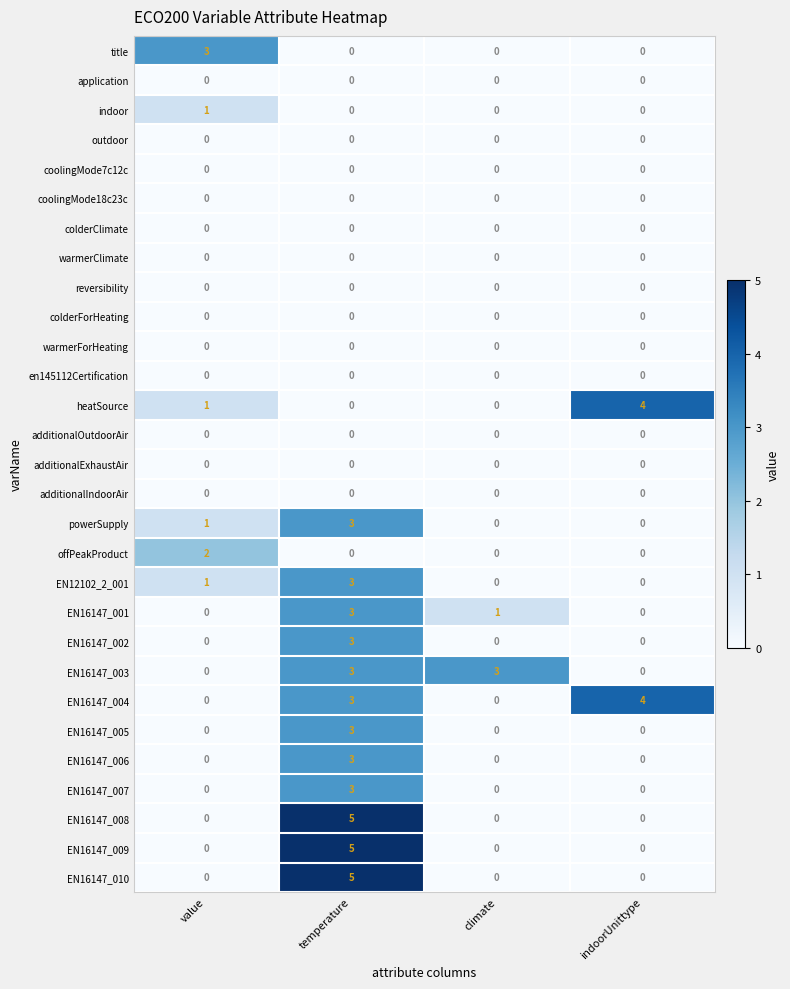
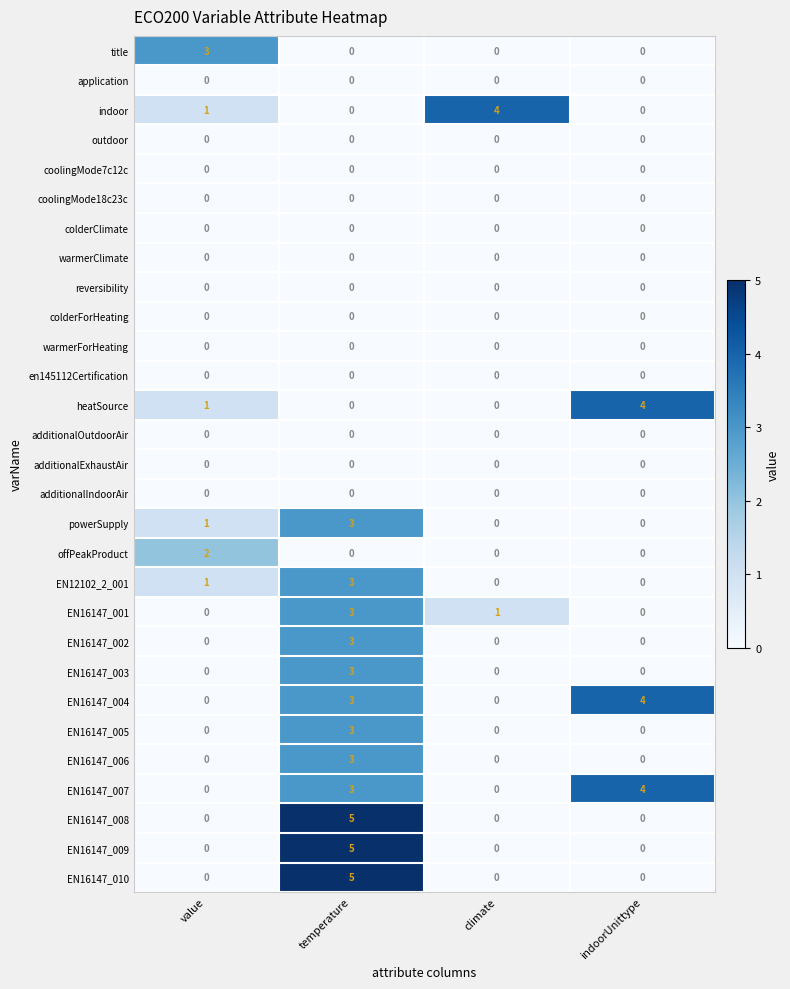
indoor, climate: 0 -> 4
EN16147_003, climate: 3 -> 0
EN16147_007, indoorUnittype: 0 -> 4
